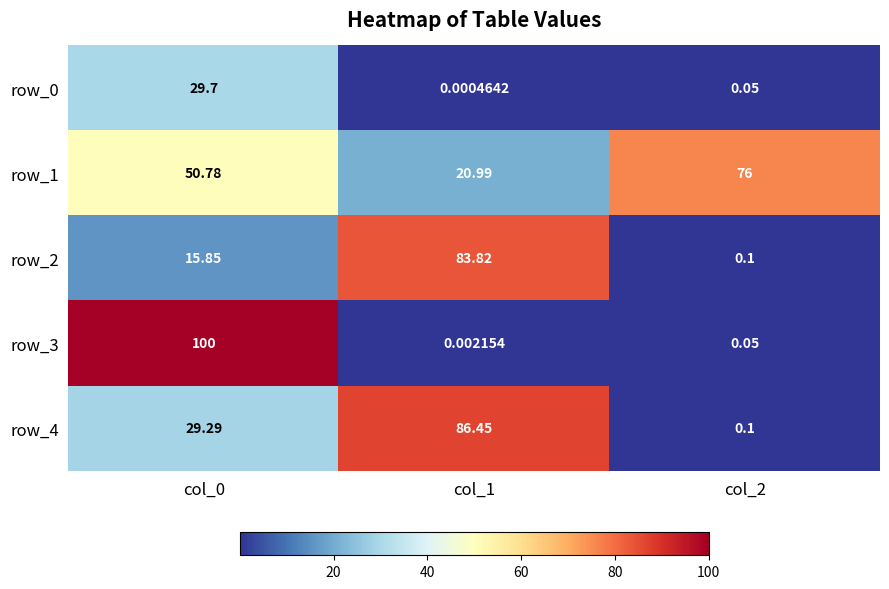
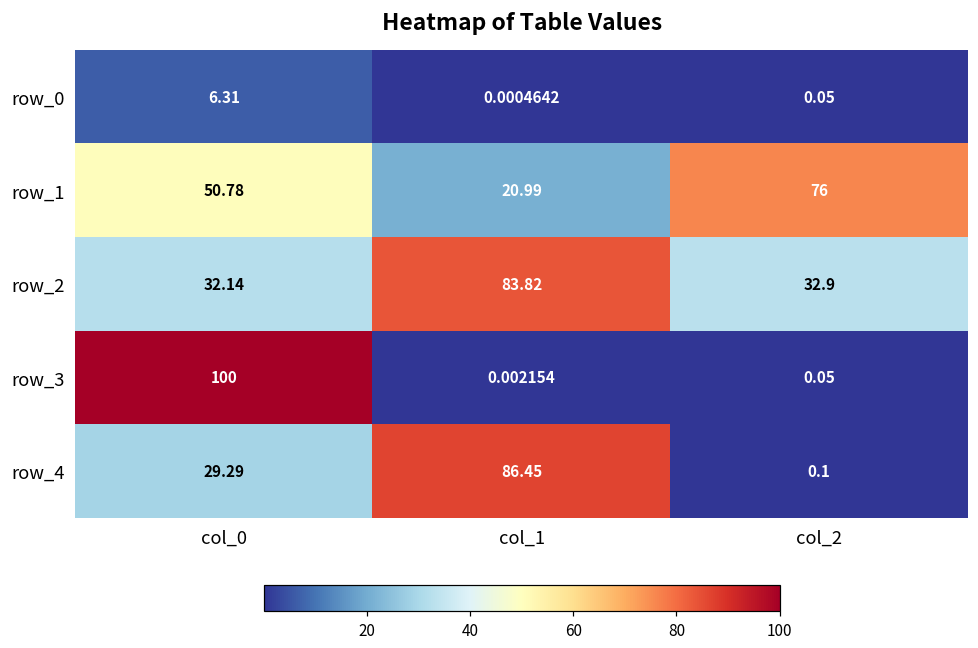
row_0, col_0: 29.7 -> 6.31
row_2, col_0: 15.85 -> 32.14
row_2, col_2: 0.1 -> 32.9
